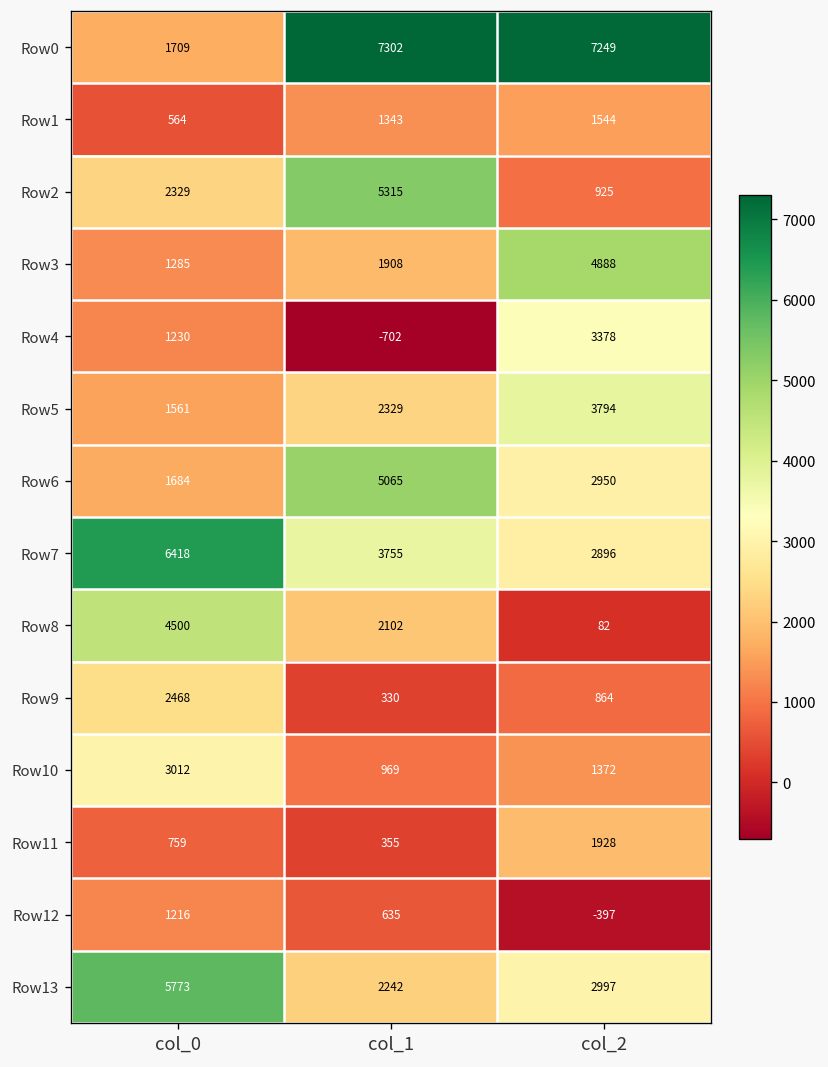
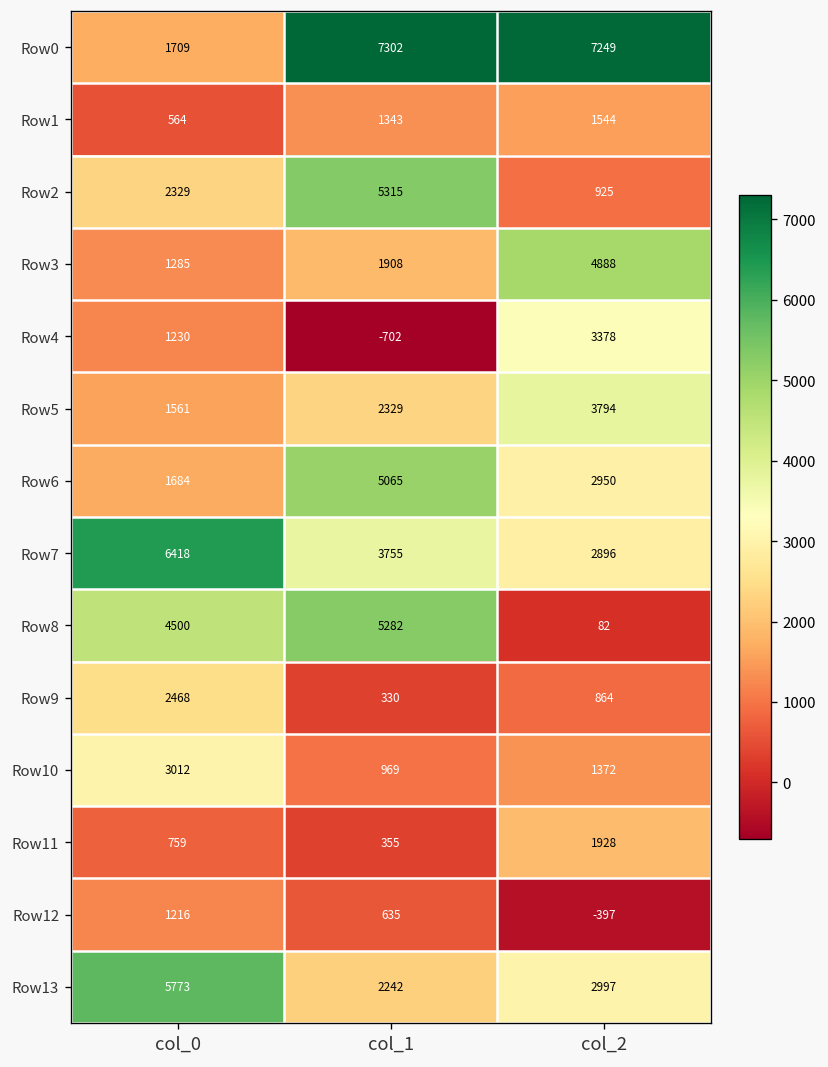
Row8, col_1: 2102 -> 5282
